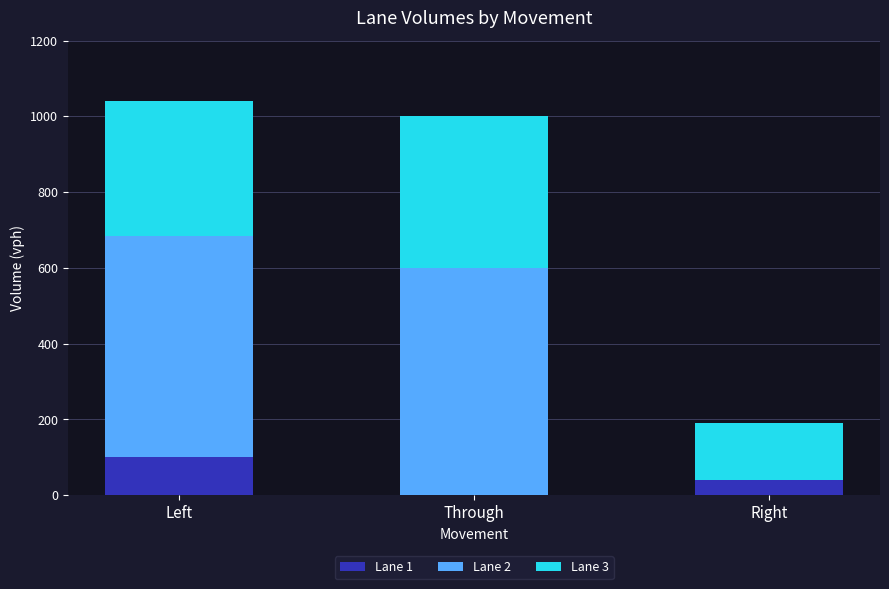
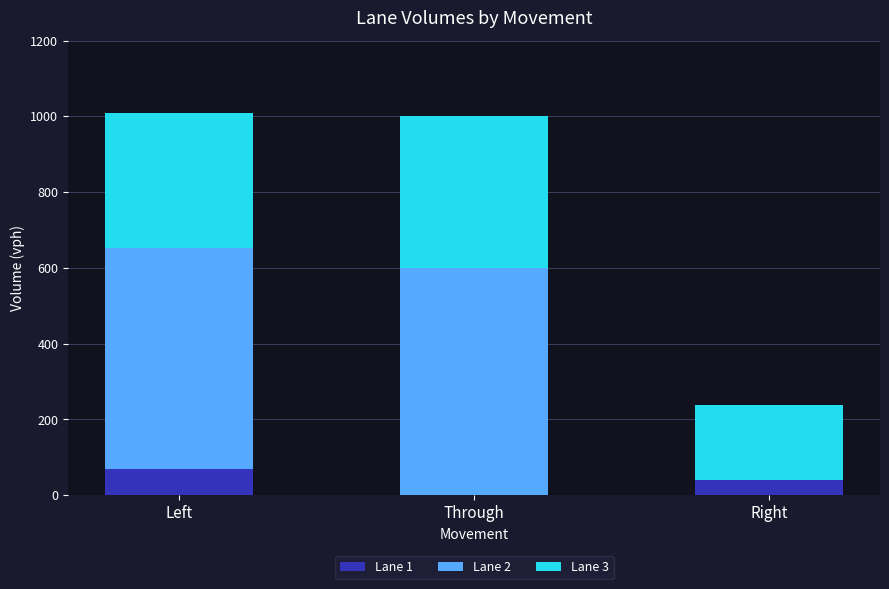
Lane 1, Left: 100 -> 70
Lane 3, Right: 150 -> 200
